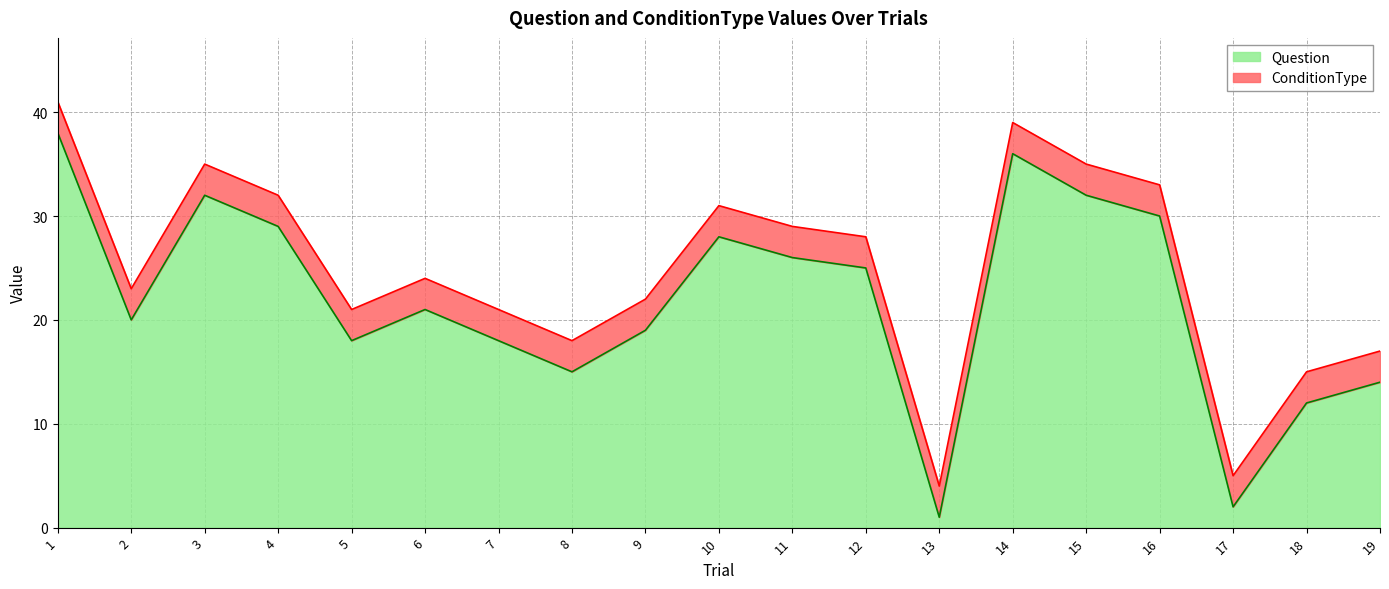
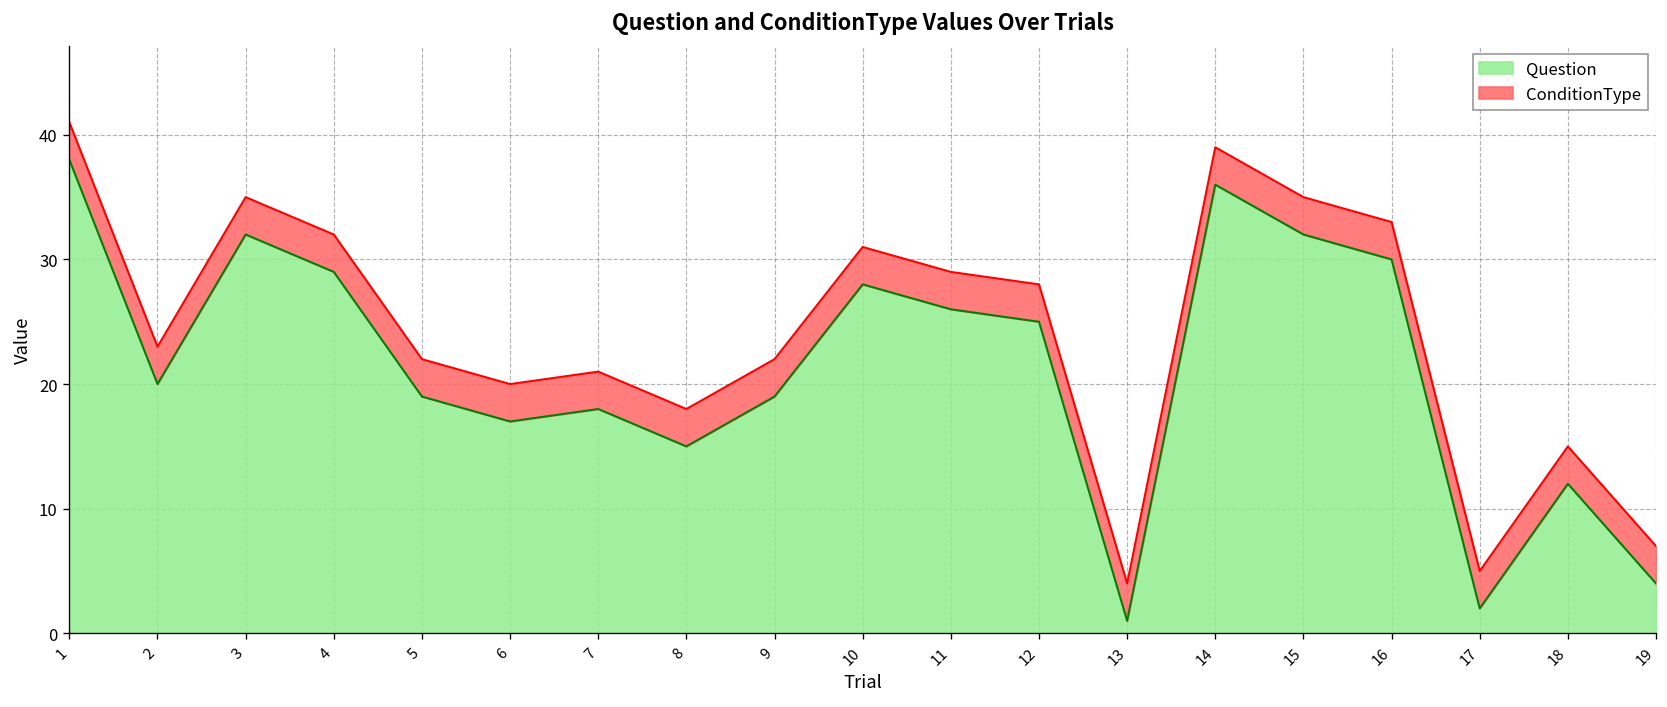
Question, 5: 18 -> 19
Question, 6: 21 -> 17
Question, 19: 14 -> 4
